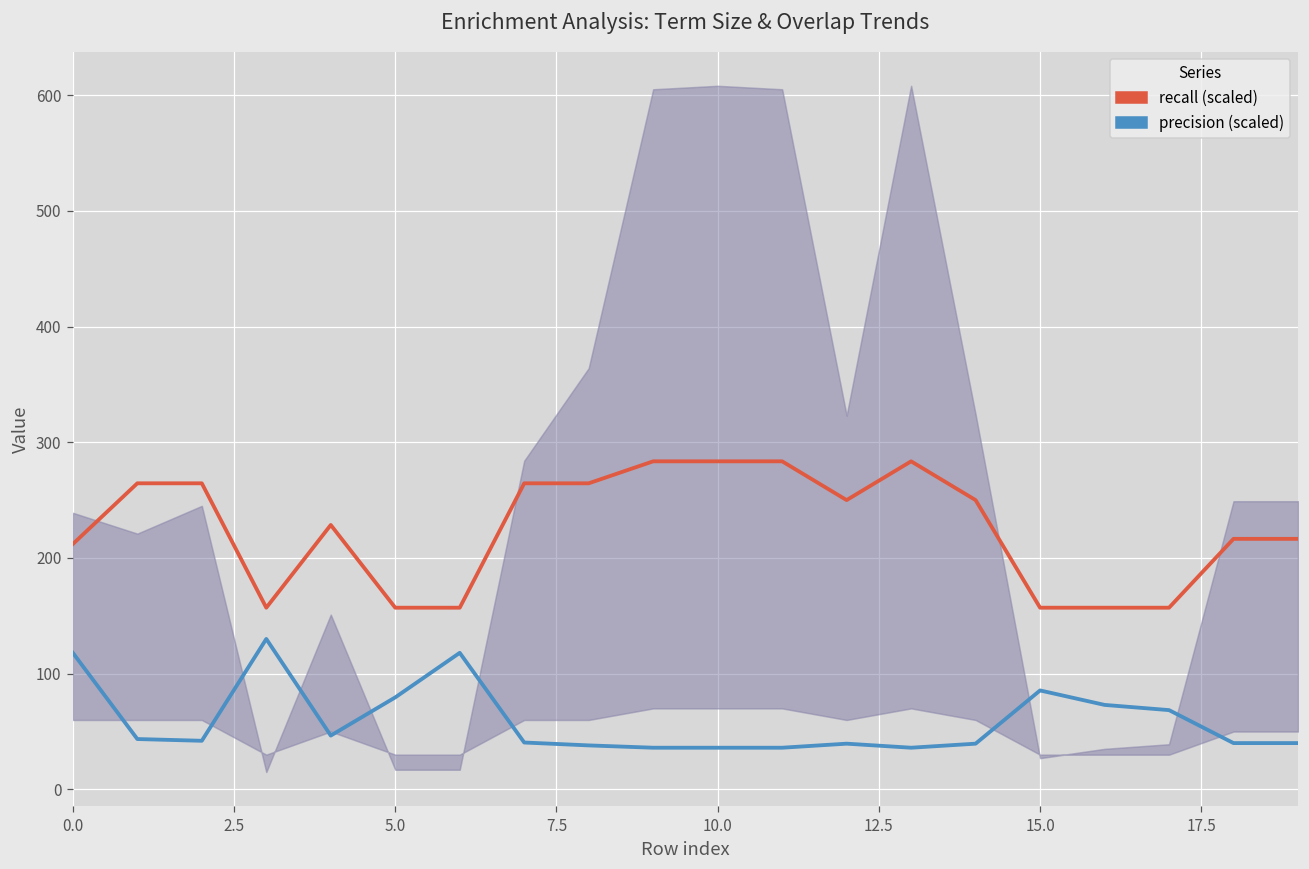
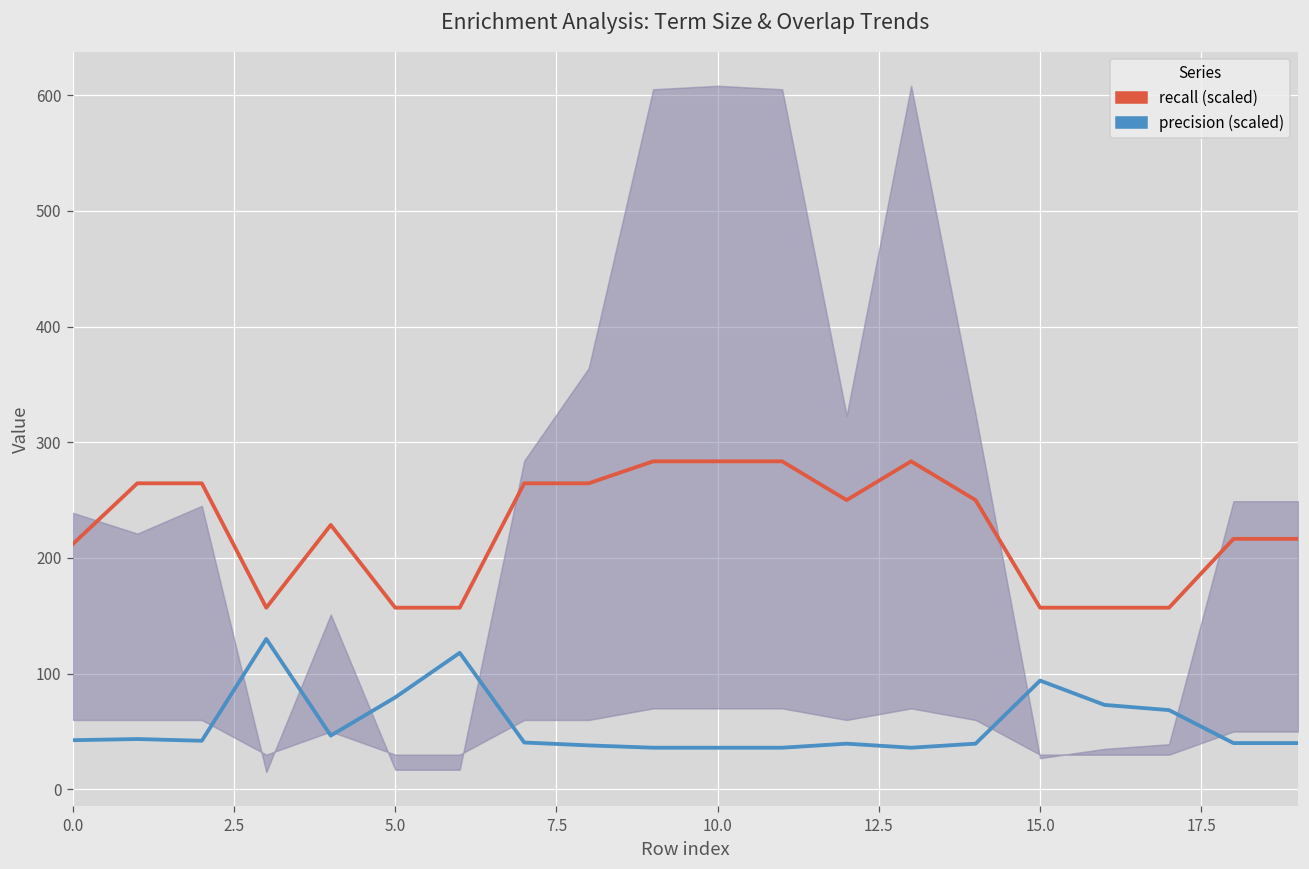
precision (scaled), 0.0: 118 -> 43
precision (scaled), 15.0: 86 -> 94
